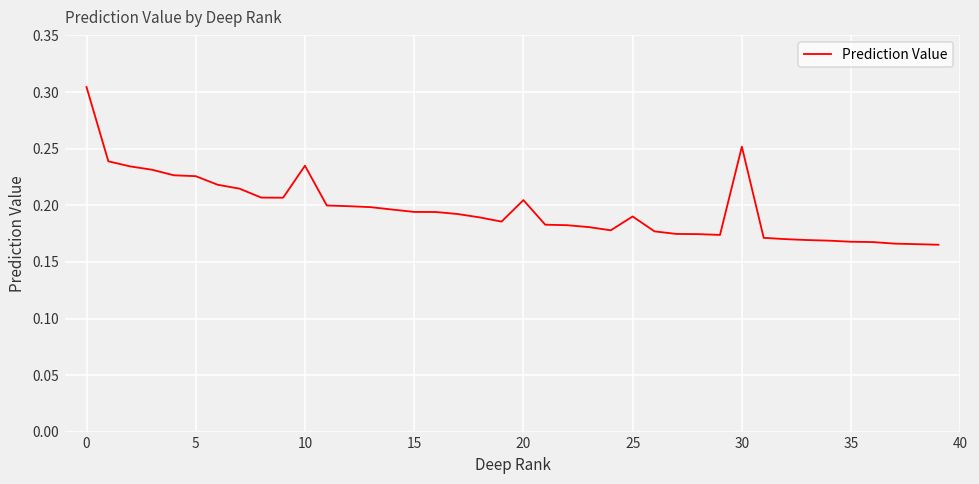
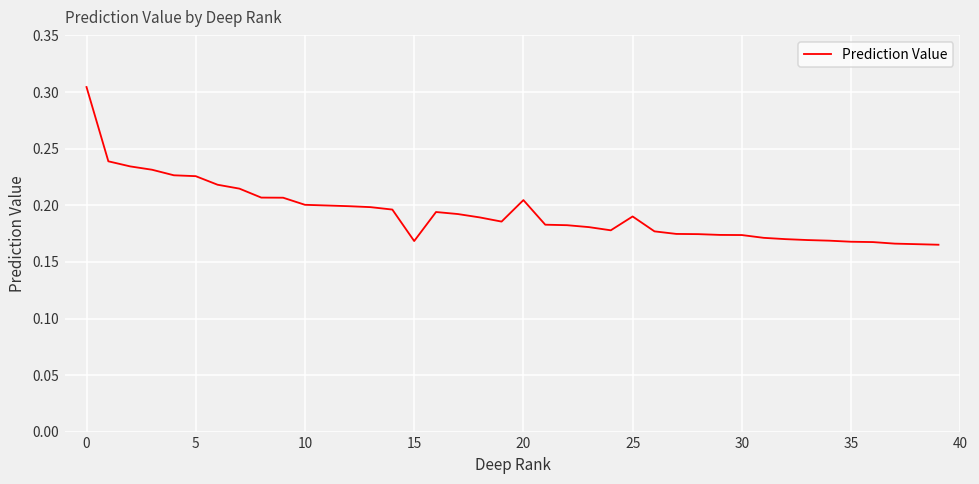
10: 0.235 -> 0.200
15: 0.194 -> 0.168
30: 0.252 -> 0.174
